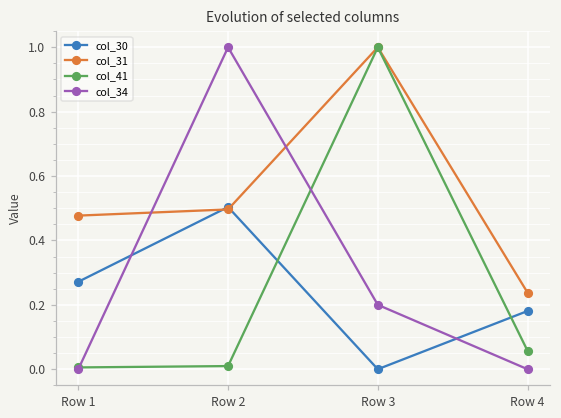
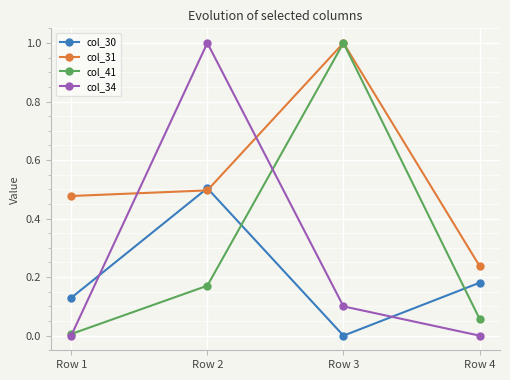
col_30, Row 1: 0.27 -> 0.13
col_41, Row 2: 0.01 -> 0.17
col_34, Row 3: 0.2 -> 0.1
